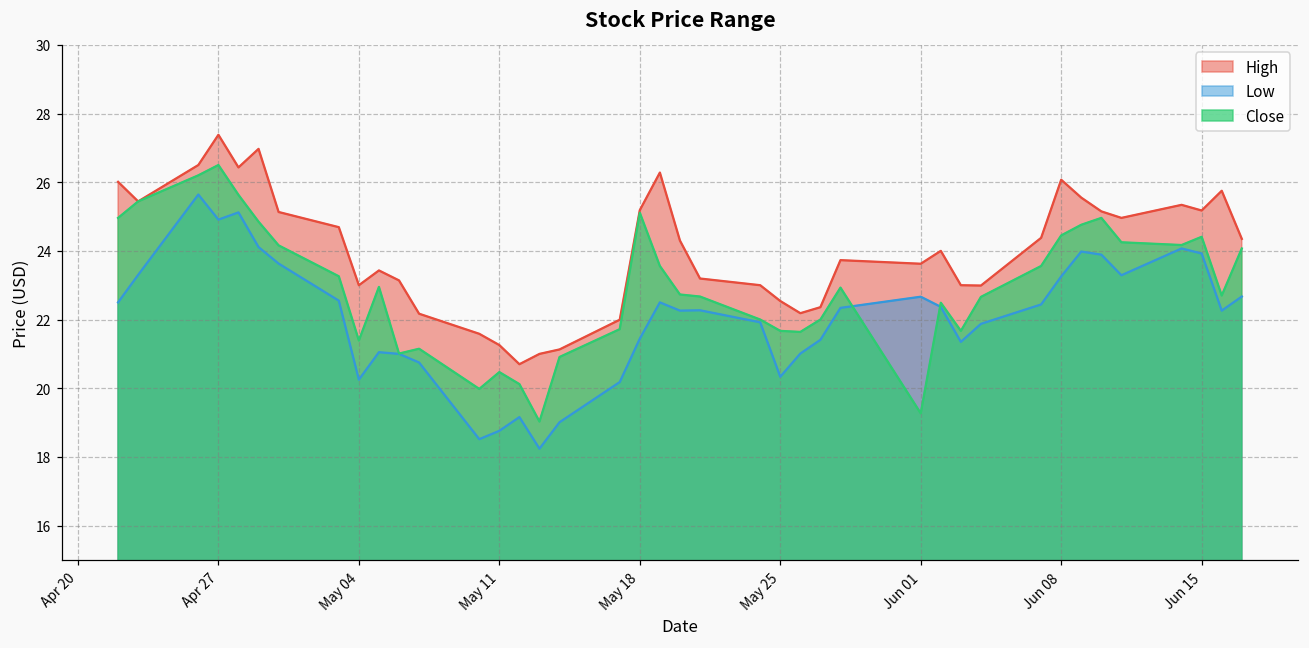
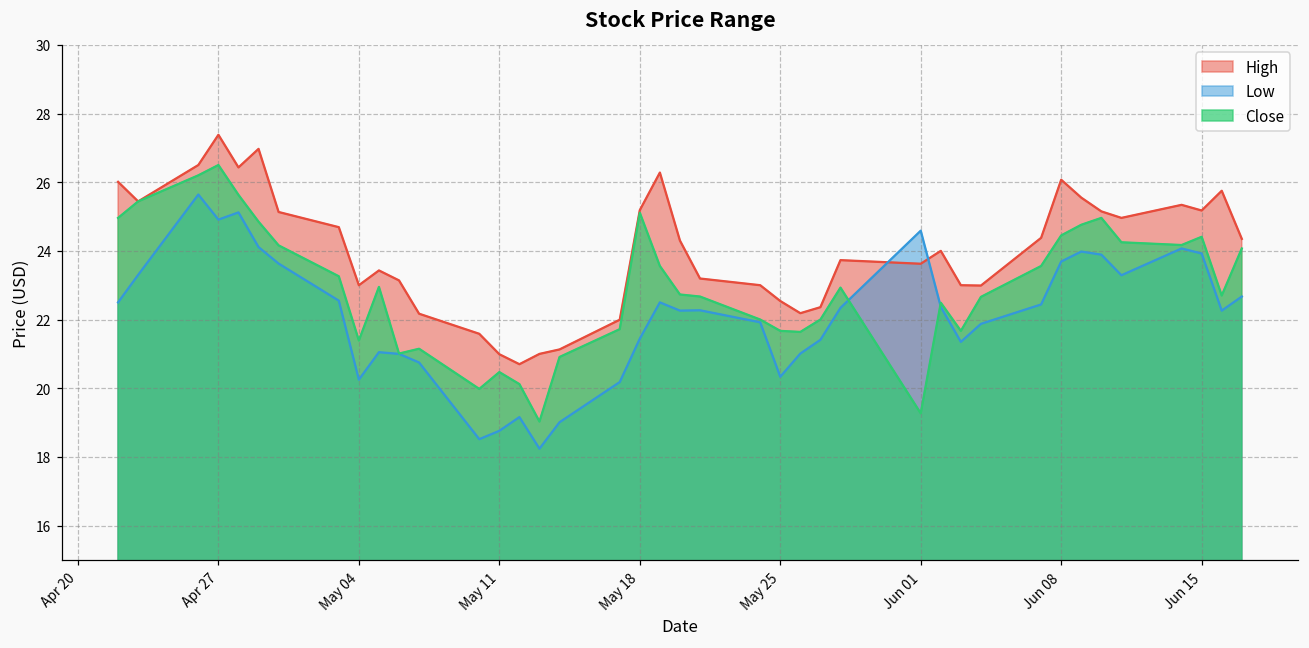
High, May 11: 21.3 -> 21.0
Low, Jun 01: 22.7 -> 24.6
Low, Jun 08: 23.3 -> 23.7
